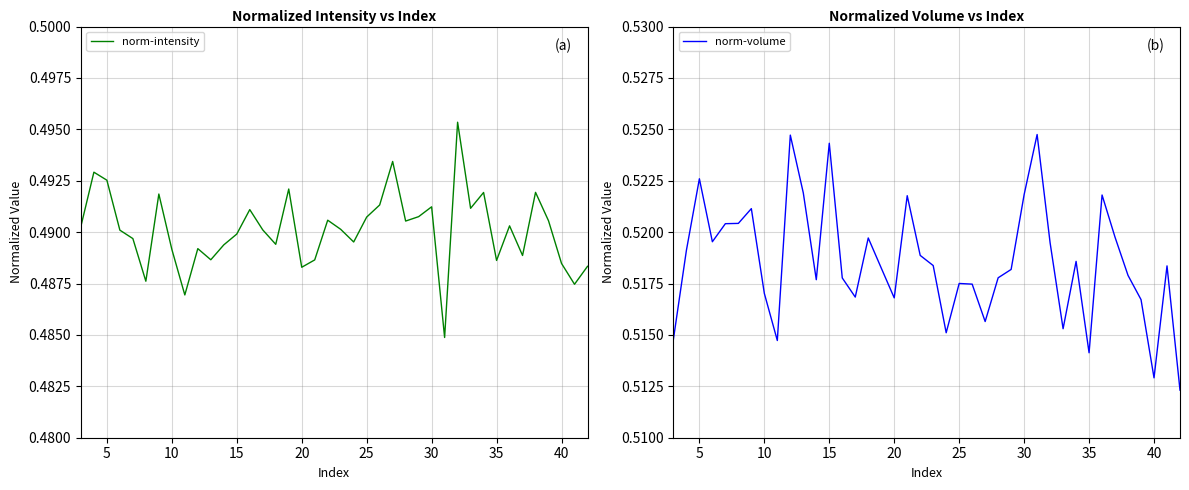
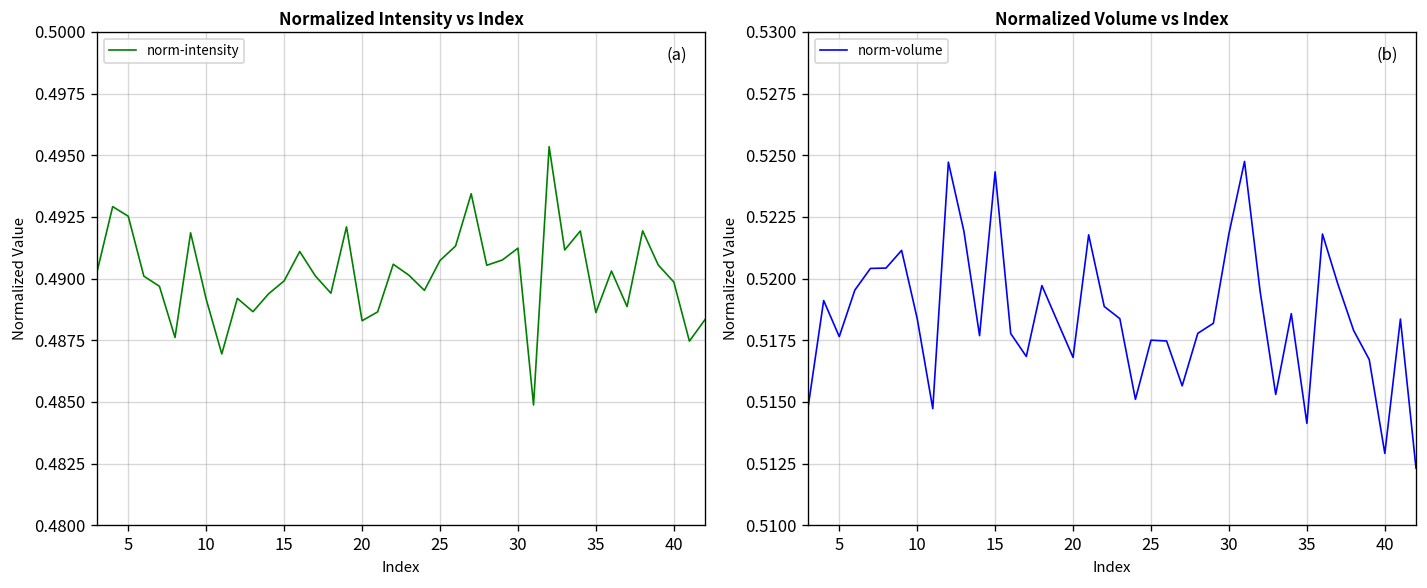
Normalized Intensity vs Index, 40: 0.4885 -> 0.4899
Normalized Volume vs Index, 5: 0.5226 -> 0.5176
Normalized Volume vs Index, 10: 0.5170 -> 0.5184
